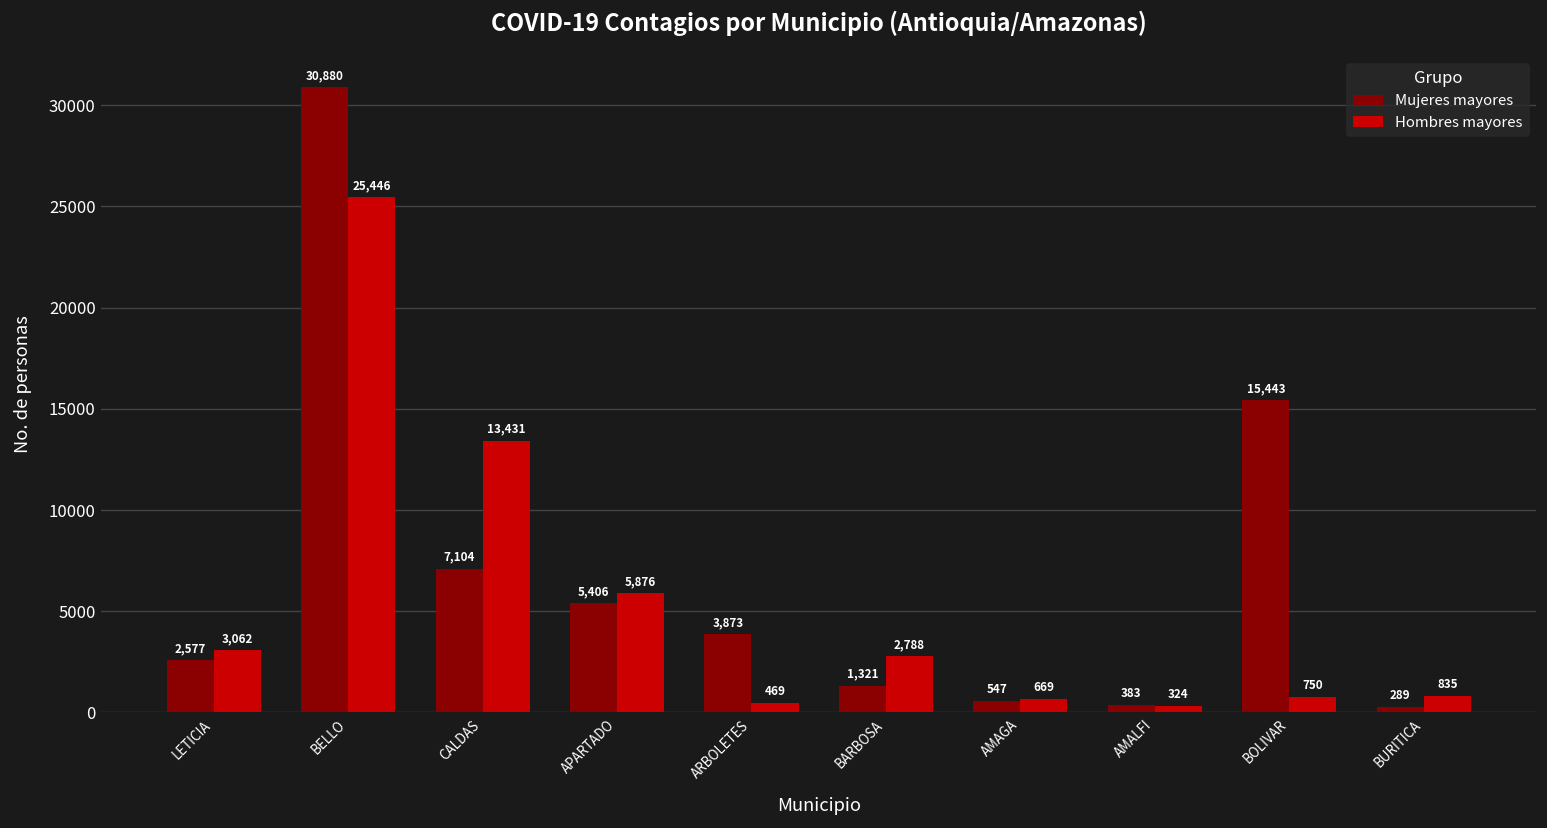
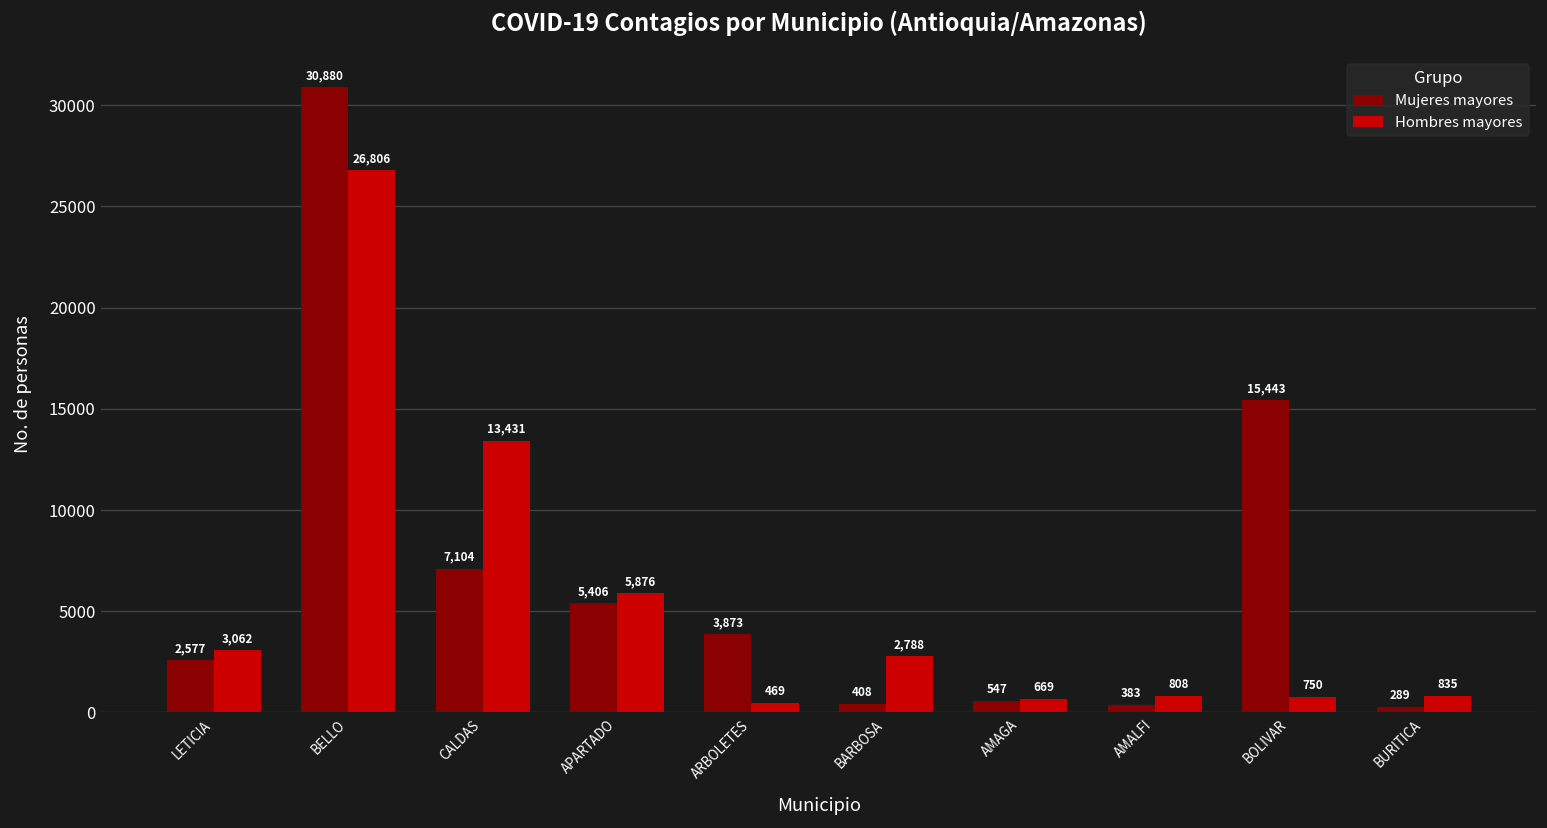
Hombres mayores, BELLO: 25,446 -> 26,806
Mujeres mayores, BARBOSA: 1,321 -> 408
Hombres mayores, AMALFI: 324 -> 808
